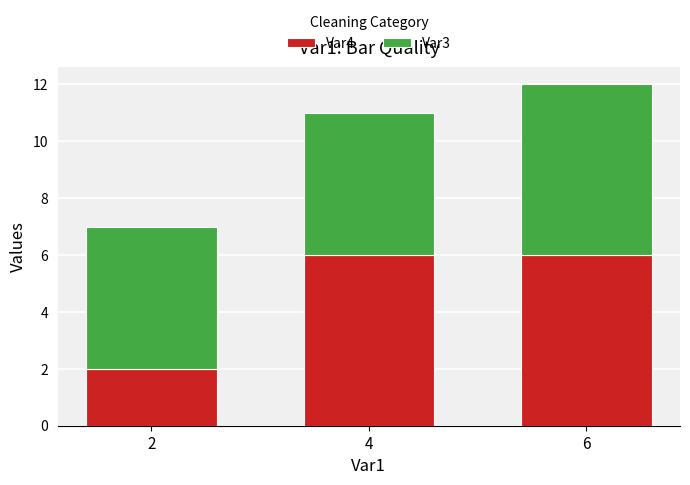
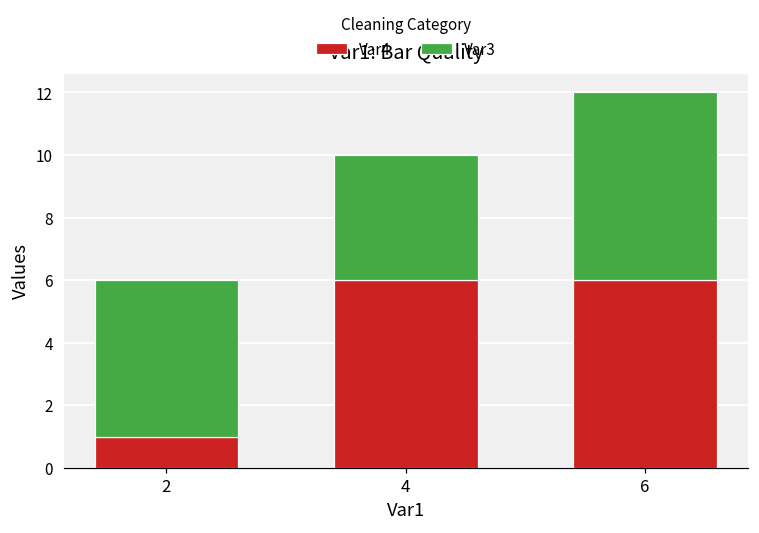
Var4, 2: 2 -> 1
Var3, 4: 5 -> 4
